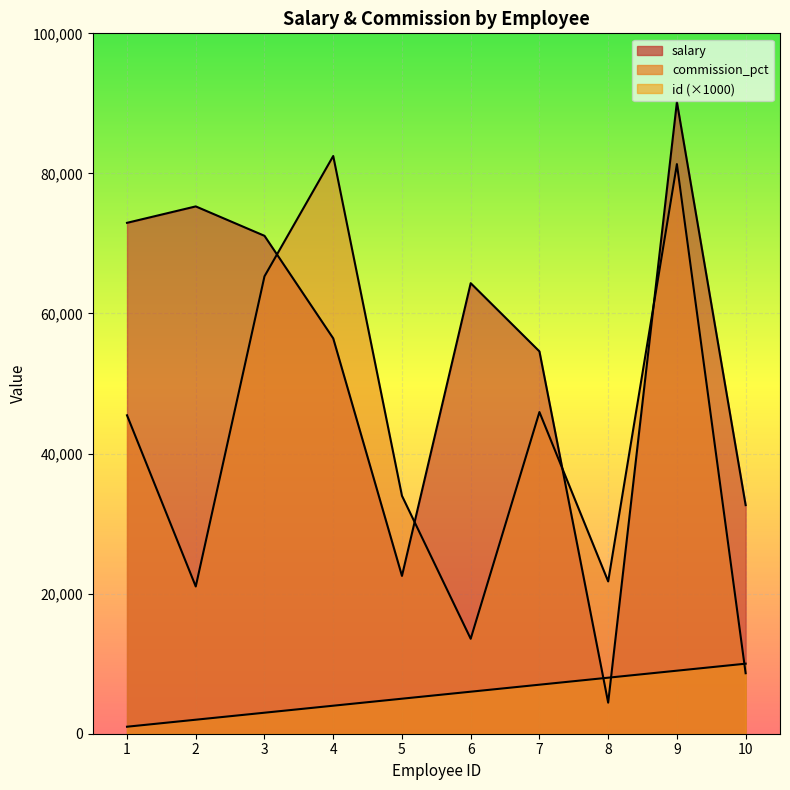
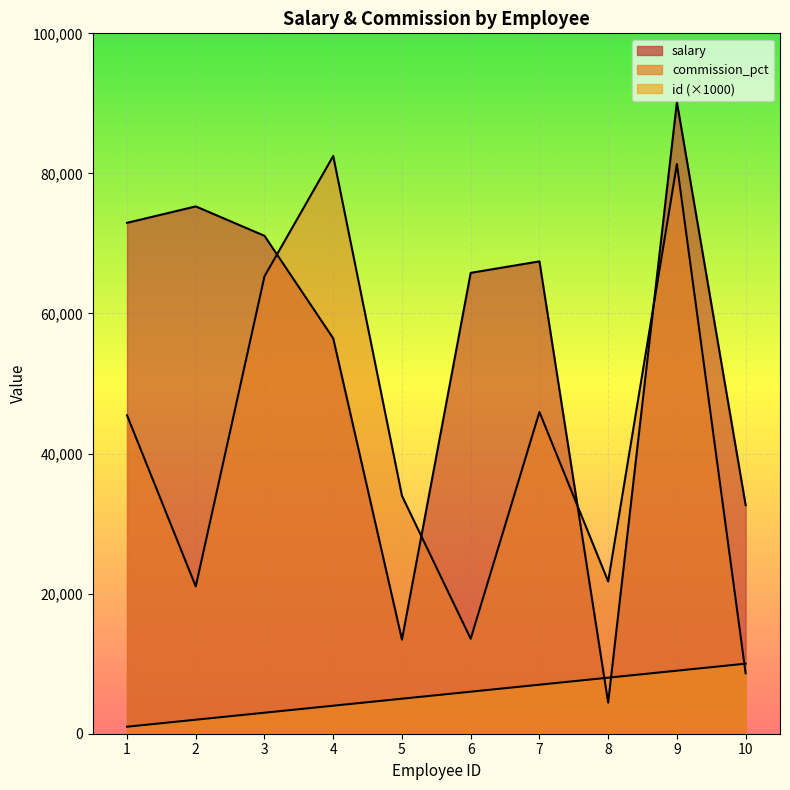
salary, 5: 23,000 -> 13,000
salary, 6: 64,000 -> 66,000
salary, 7: 55,000 -> 67,000
